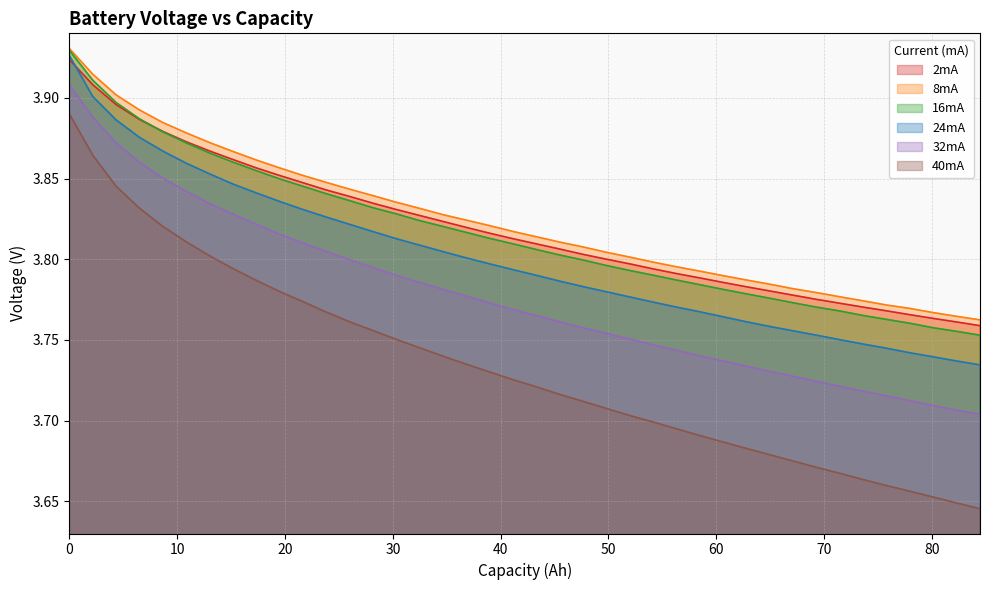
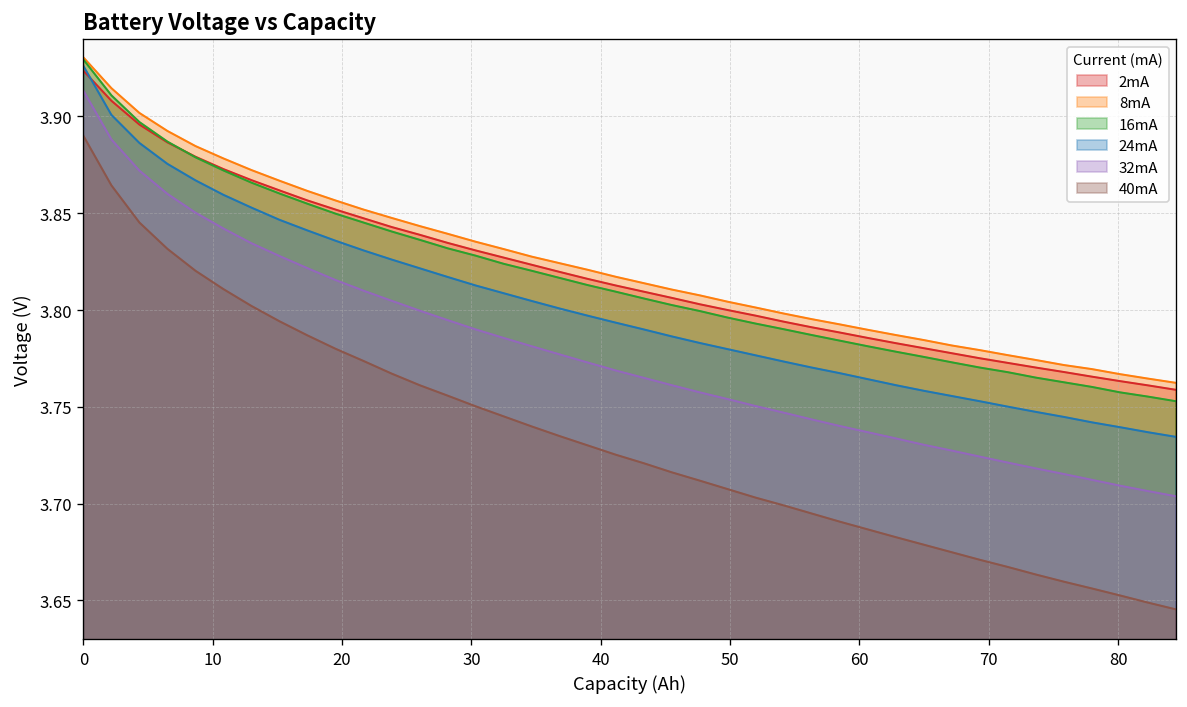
32mA, 0: 3.908 -> 3.913
